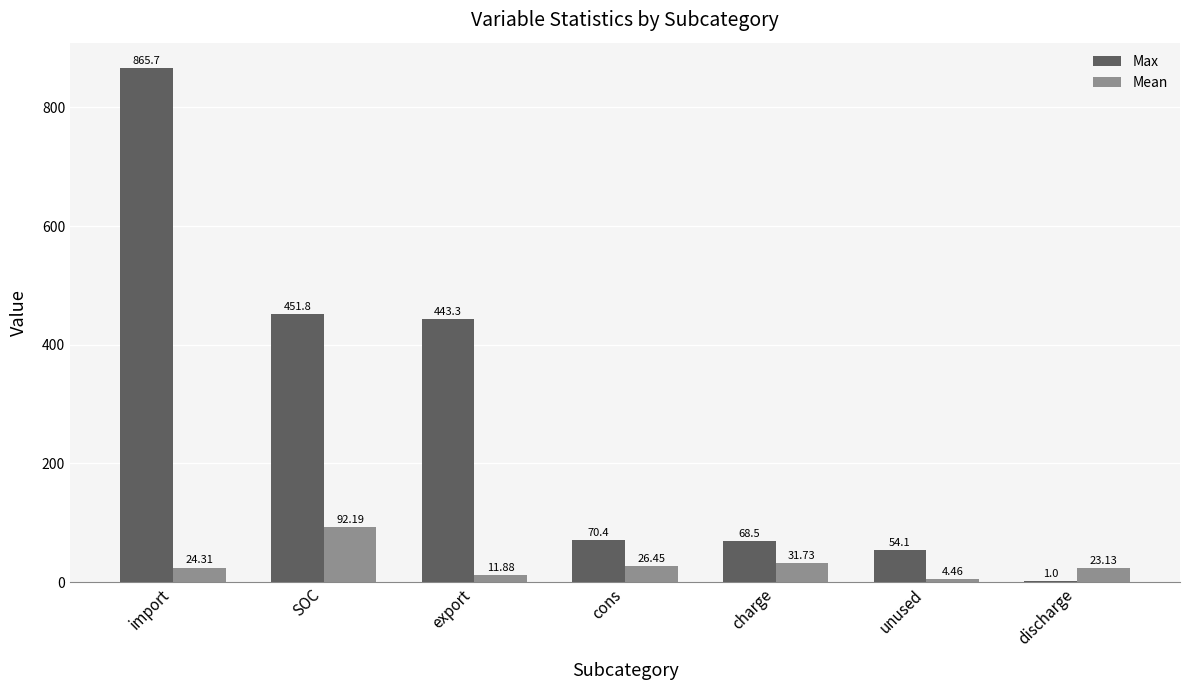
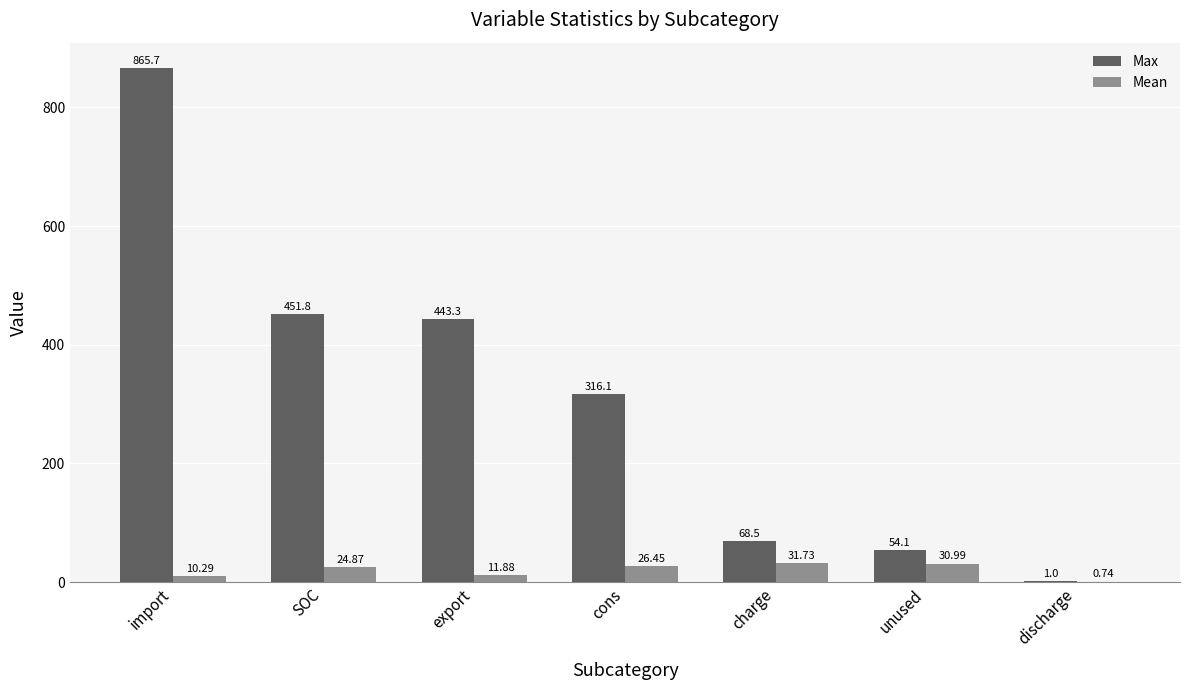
Mean, import: 24.31 -> 10.29
Mean, SOC: 92.19 -> 24.87
Max, cons: 70.4 -> 316.1
Mean, unused: 4.46 -> 30.99
Mean, discharge: 23.13 -> 0.74
